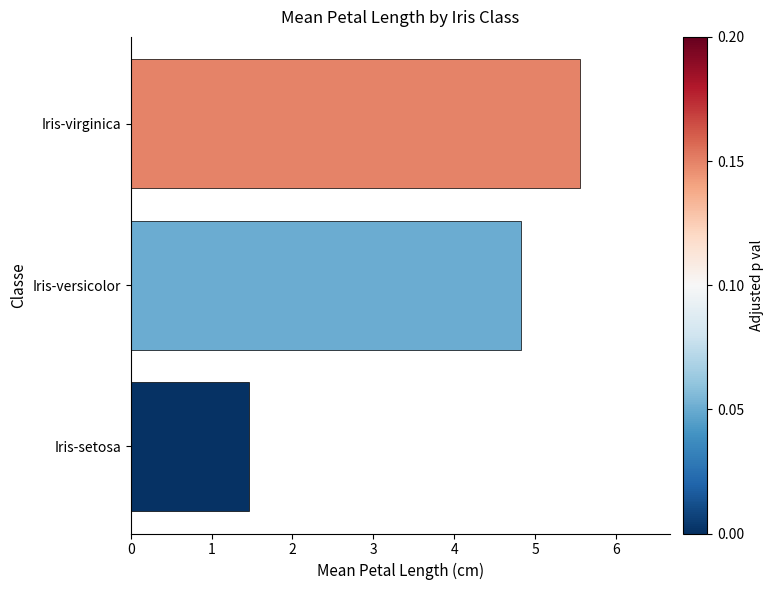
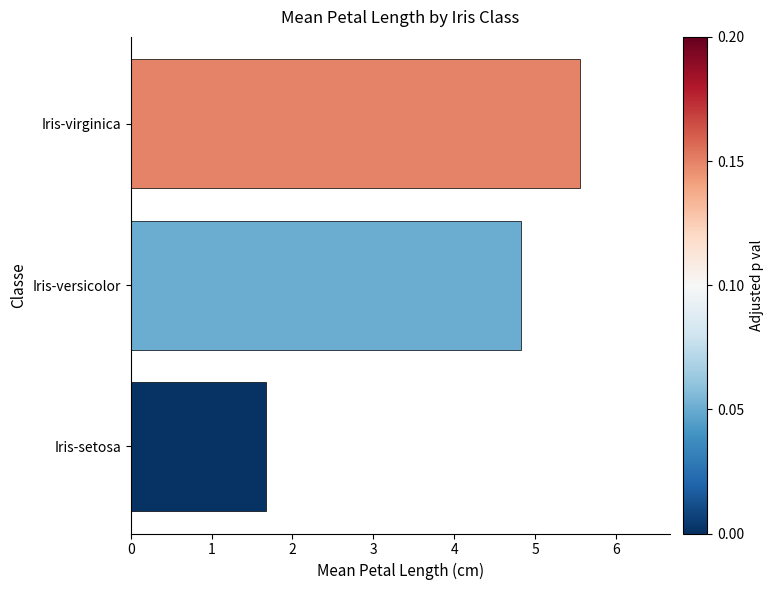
Iris-setosa: 1.5 -> 1.7
